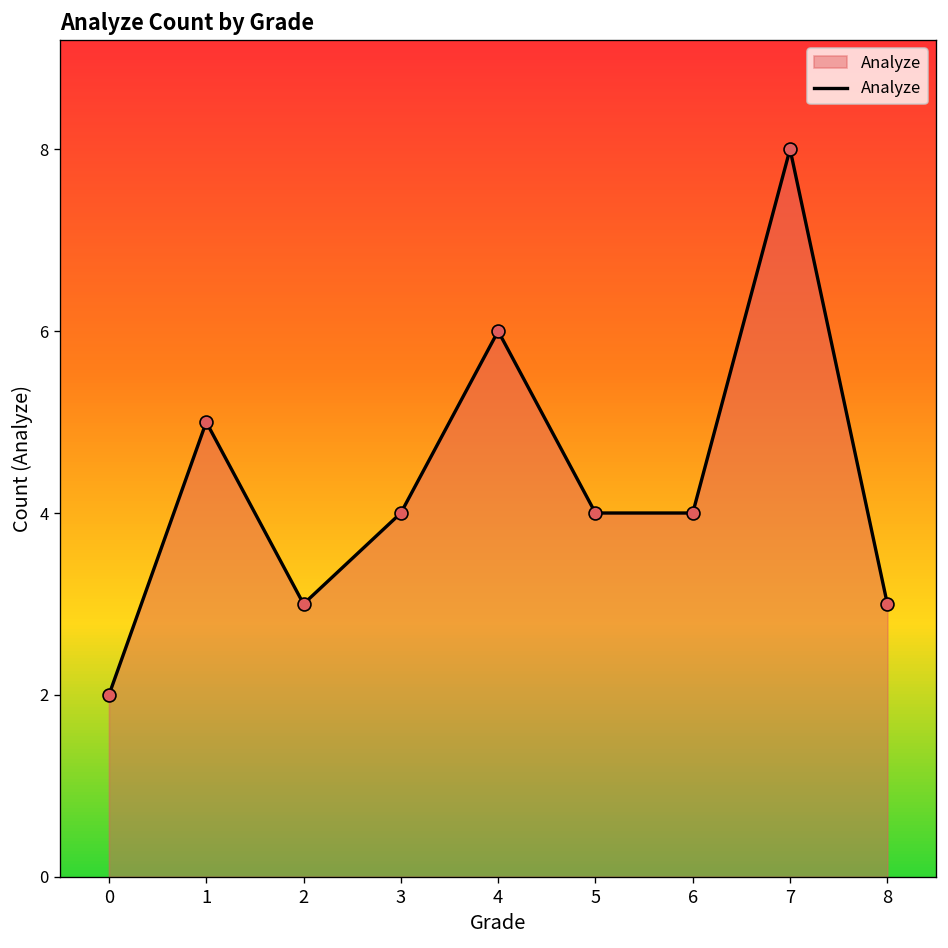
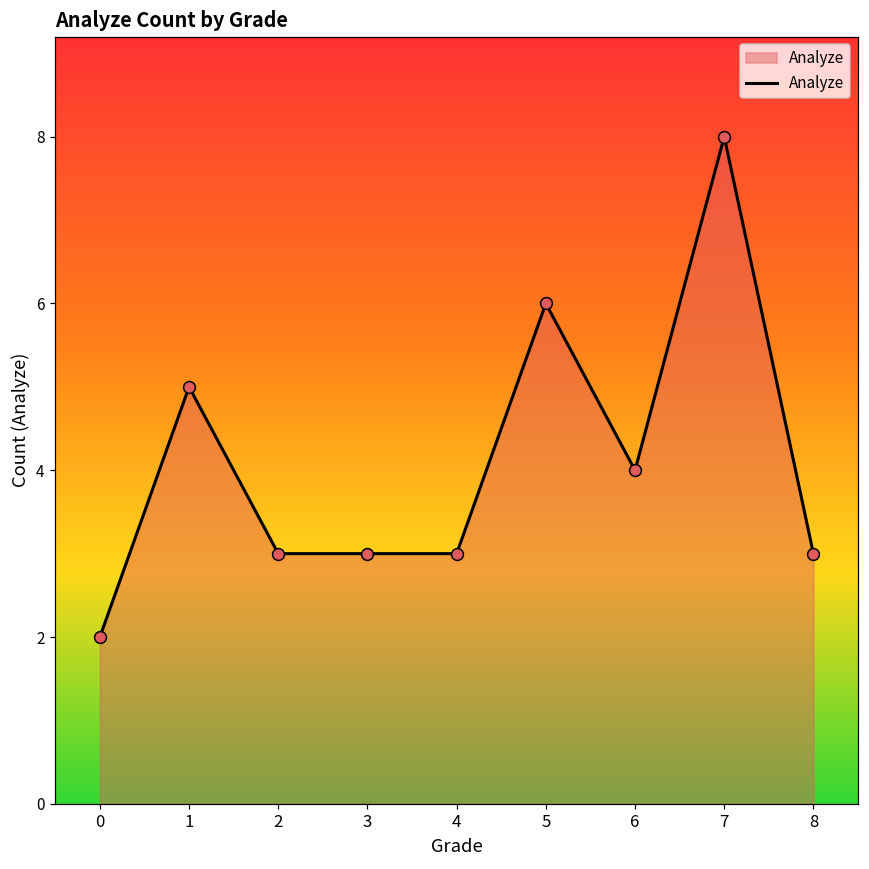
3: 4 -> 3
4: 6 -> 3
5: 4 -> 6
